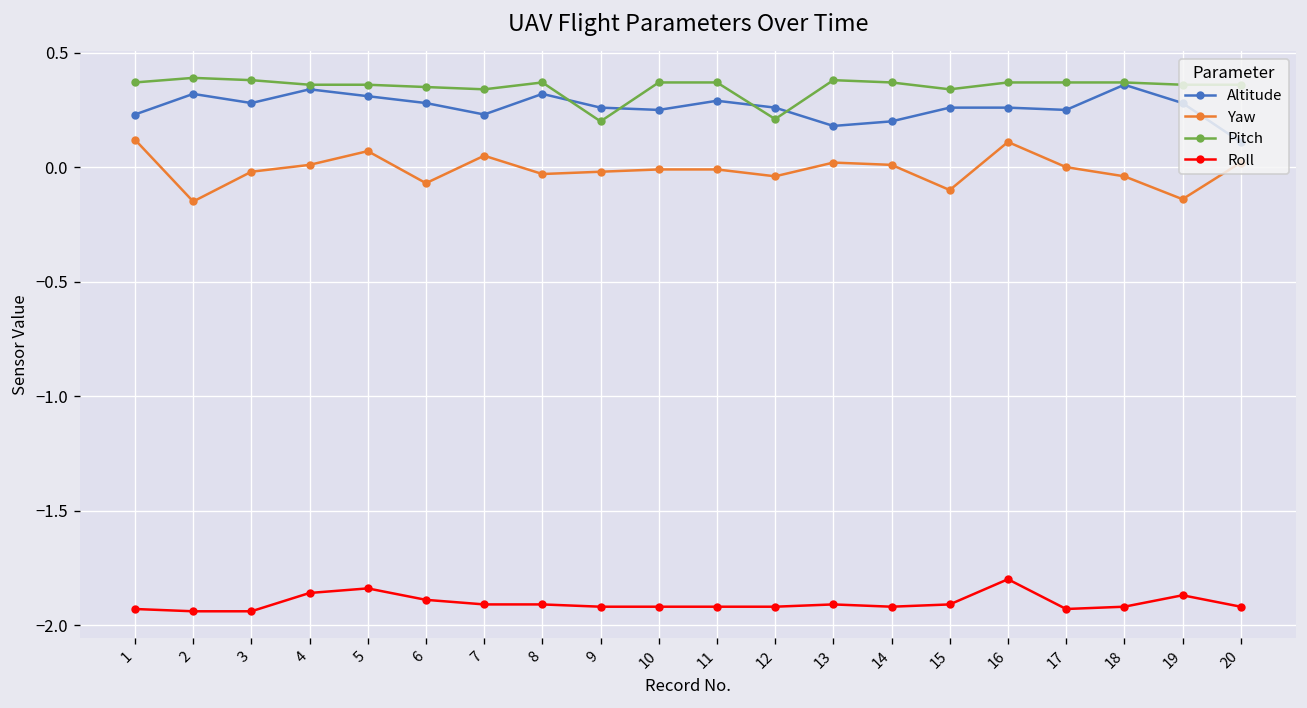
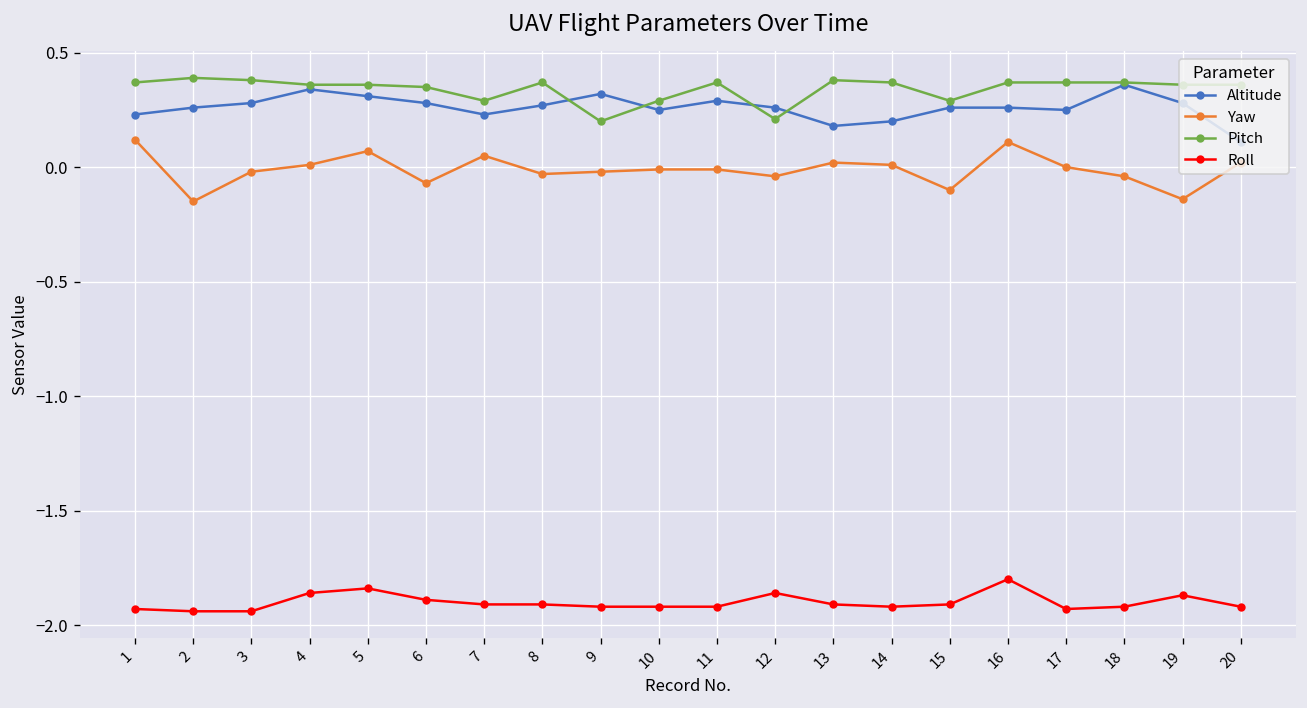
Altitude, 2: 0.32 -> 0.26
Pitch, 7: 0.34 -> 0.29
Altitude, 8: 0.32 -> 0.27
Altitude, 9: 0.26 -> 0.32
Pitch, 10: 0.37 -> 0.29
Roll, 12: -1.92 -> -1.86
Pitch, 15: 0.34 -> 0.29
